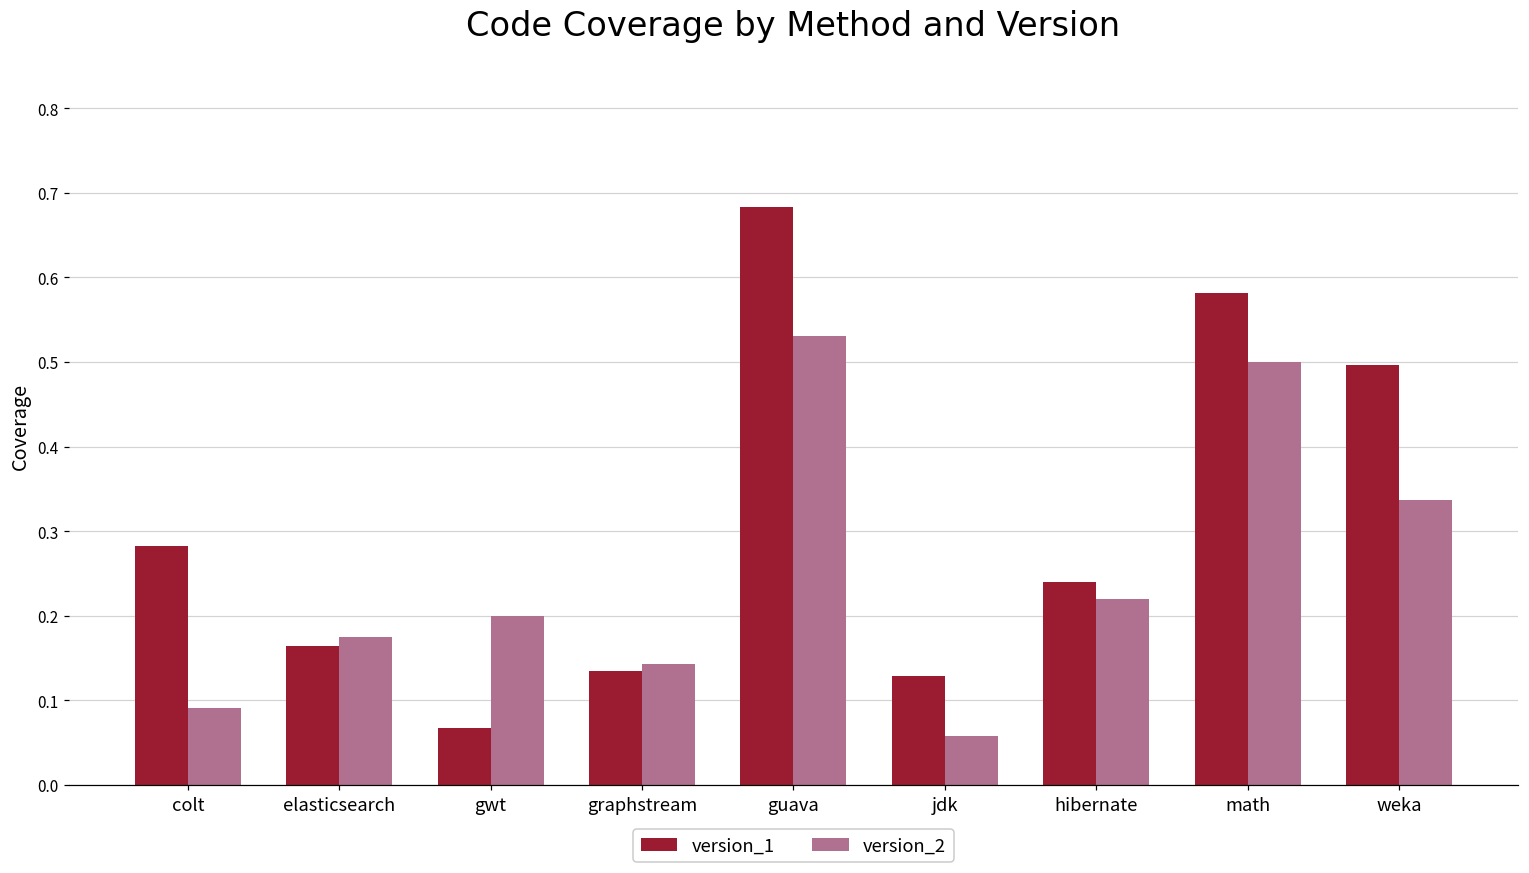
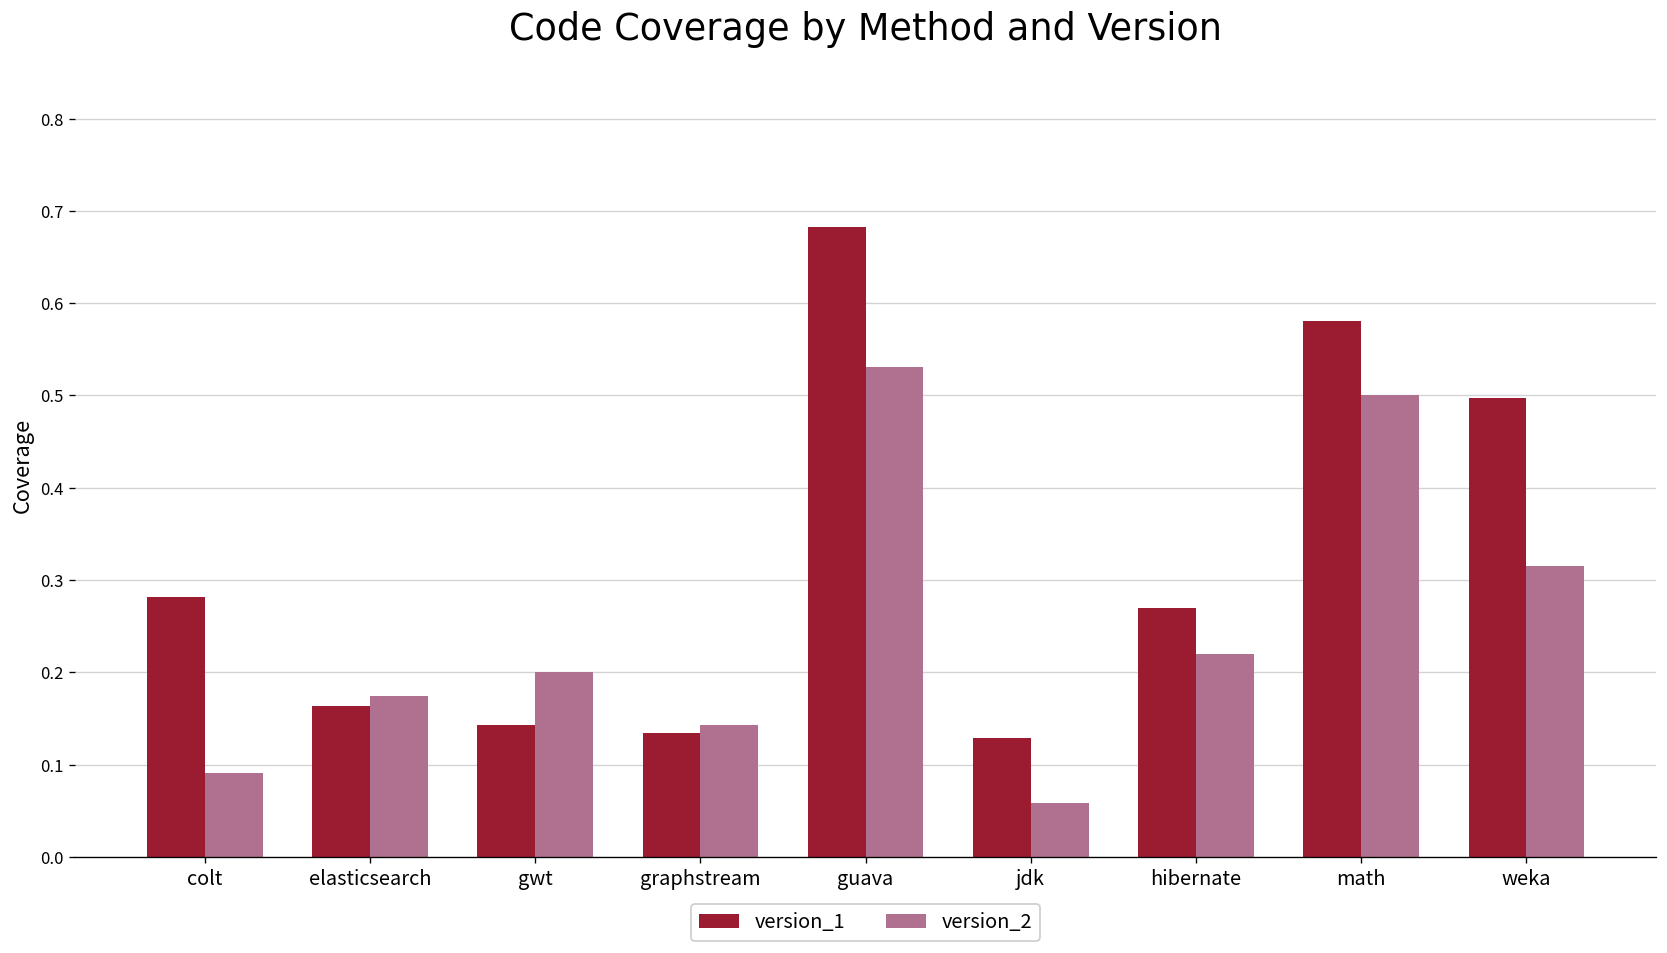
version_1, gwt: 0.07 -> 0.14
version_1, hibernate: 0.24 -> 0.27
version_2, weka: 0.34 -> 0.31
